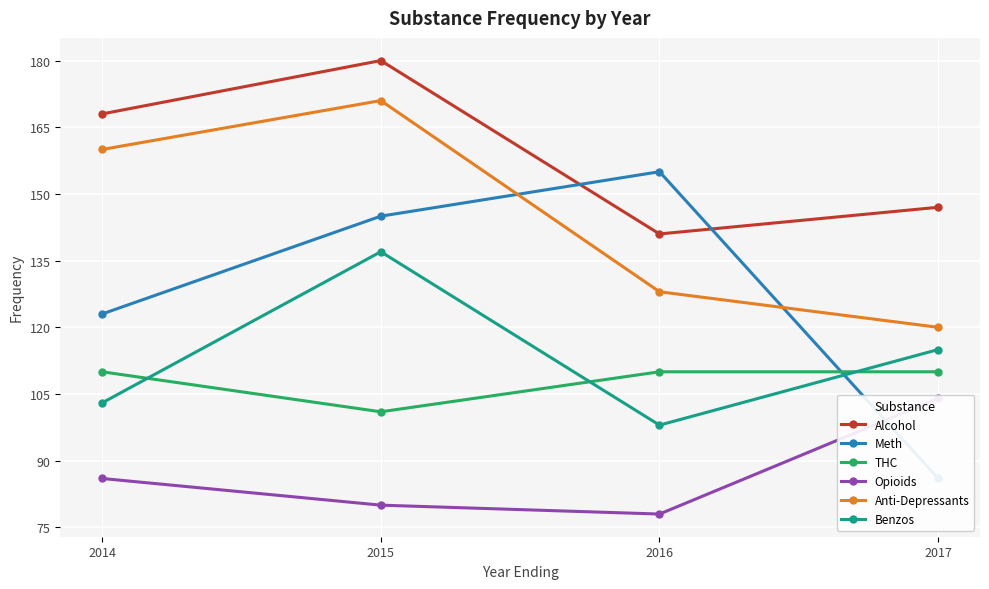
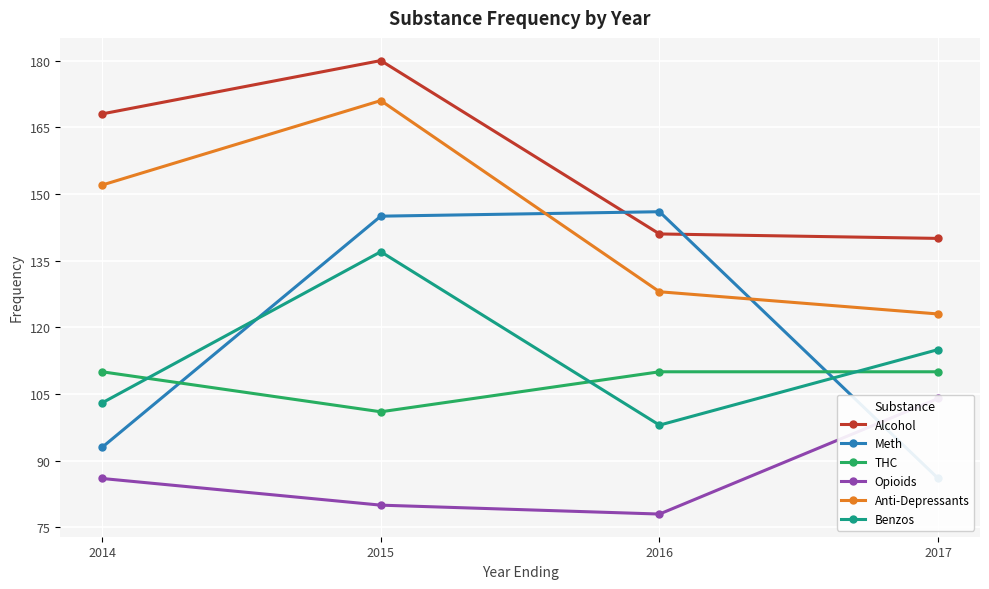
Meth, 2014: 123 -> 93
Anti-Depressants, 2014: 160 -> 152
Meth, 2016: 155 -> 146
Alcohol, 2017: 147 -> 140
Anti-Depressants, 2017: 120 -> 123
